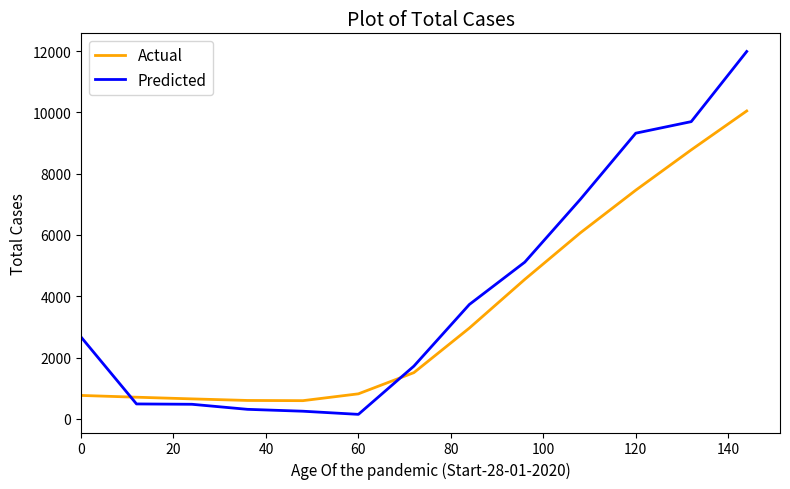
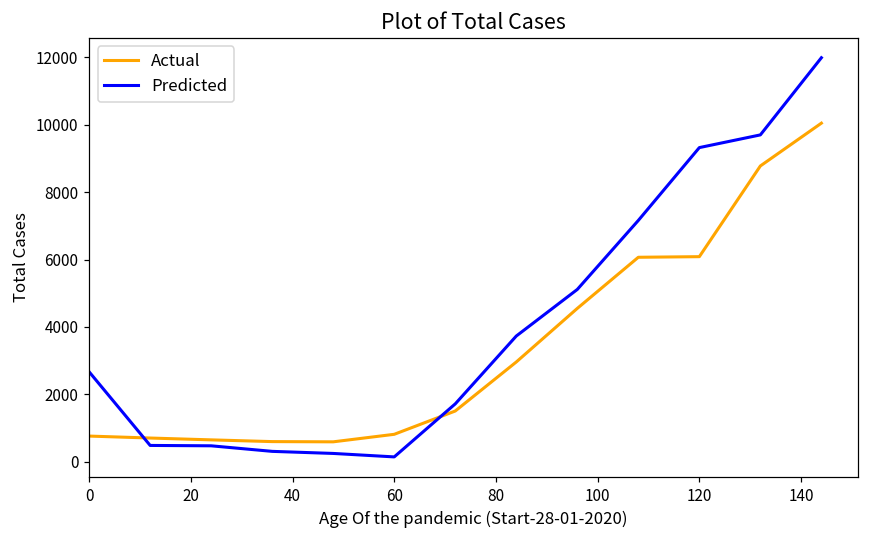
Actual, 120: 7500 -> 6100
